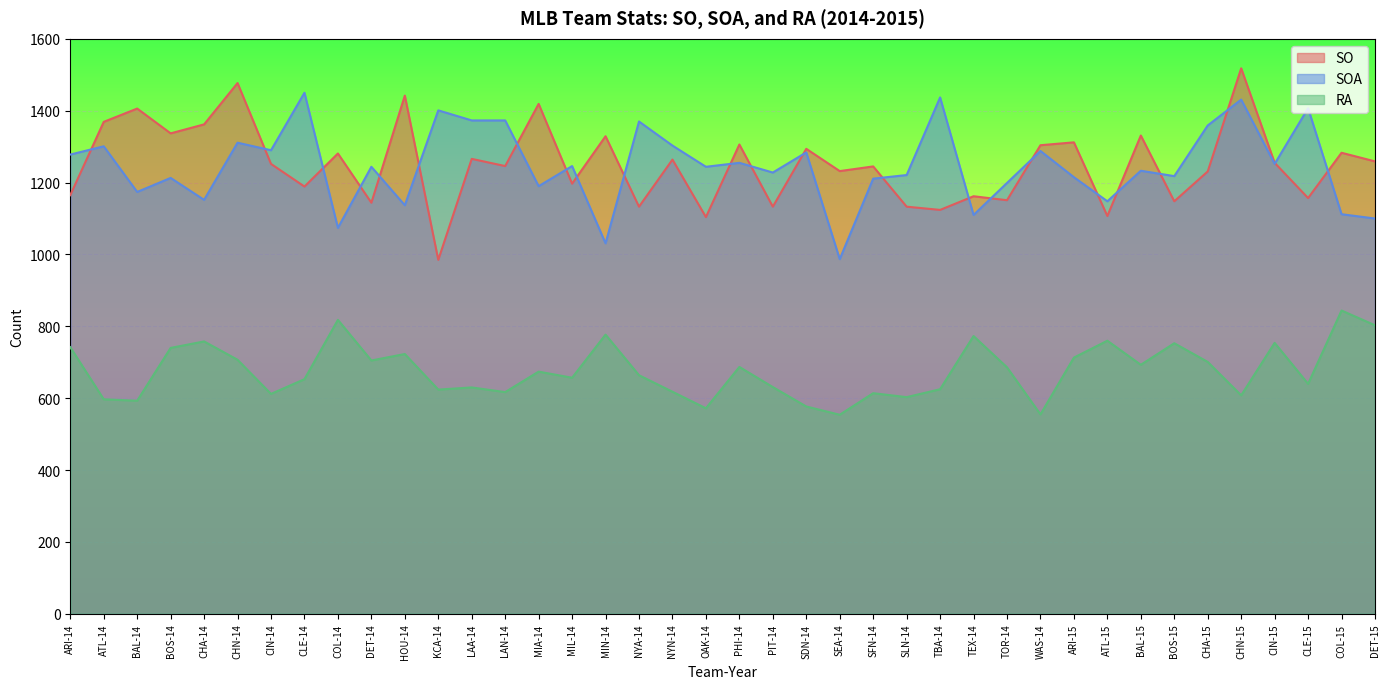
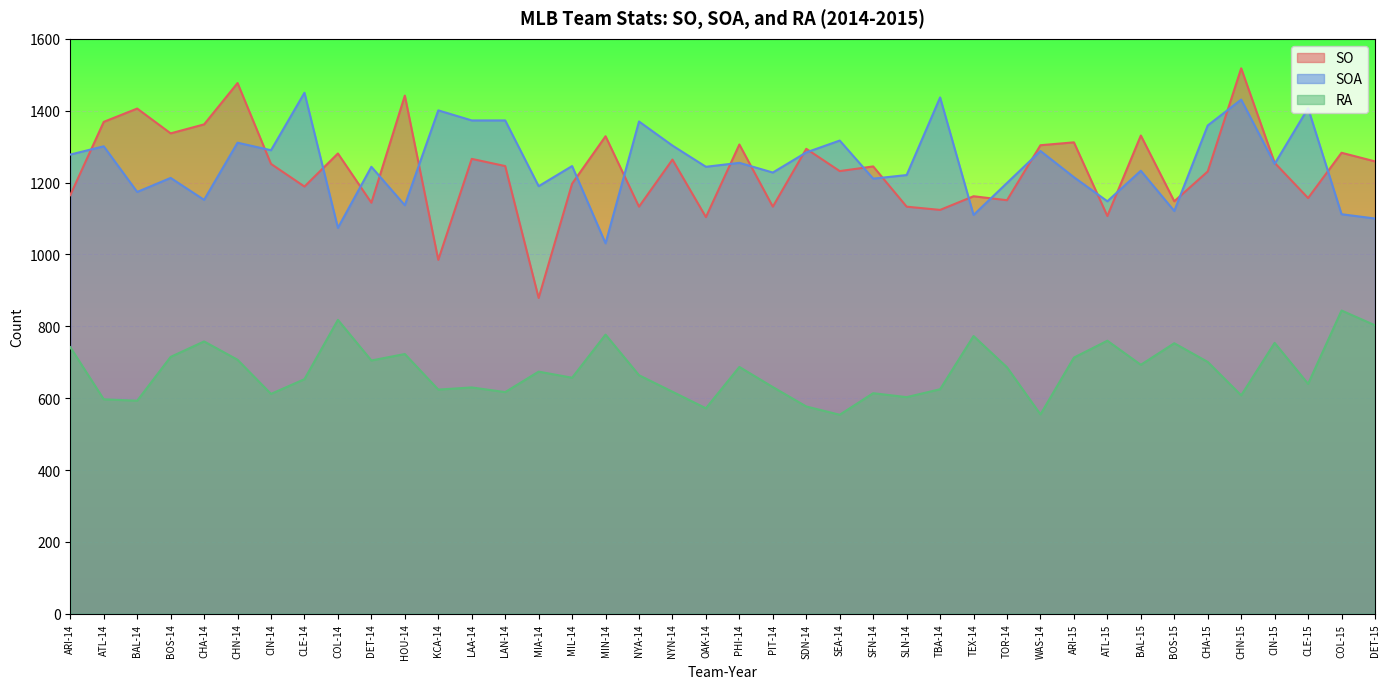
RA, BOS-14: 740 -> 720
SO, MIA-14: 1420 -> 880
SOA, SEA-14: 990 -> 1320
SOA, BOS-15: 1220 -> 1120
